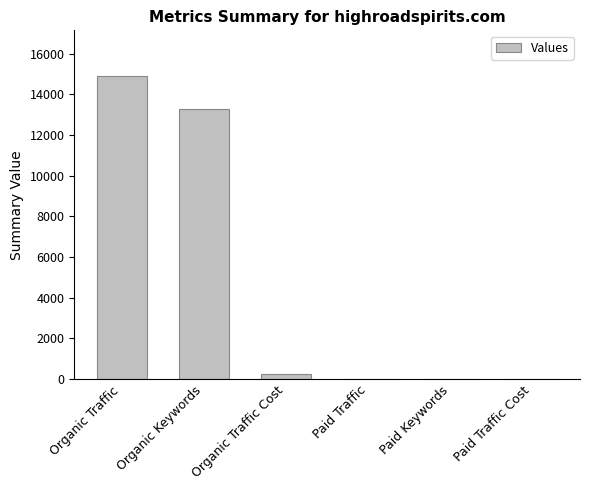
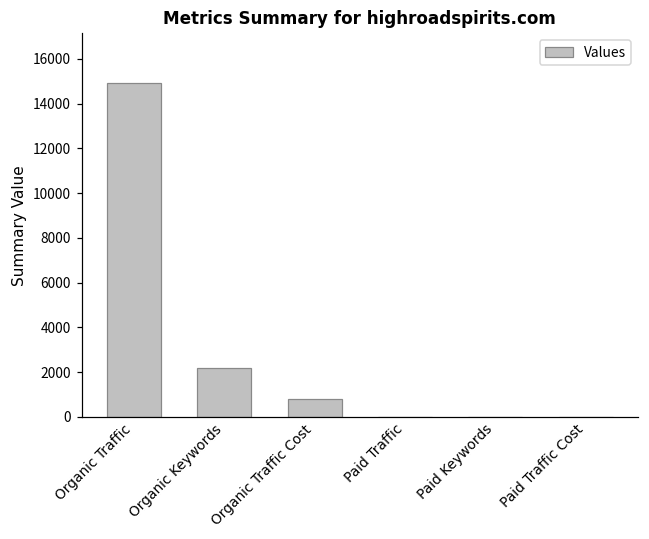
Organic Keywords: 13300 -> 2200
Organic Traffic Cost: 300 -> 800
